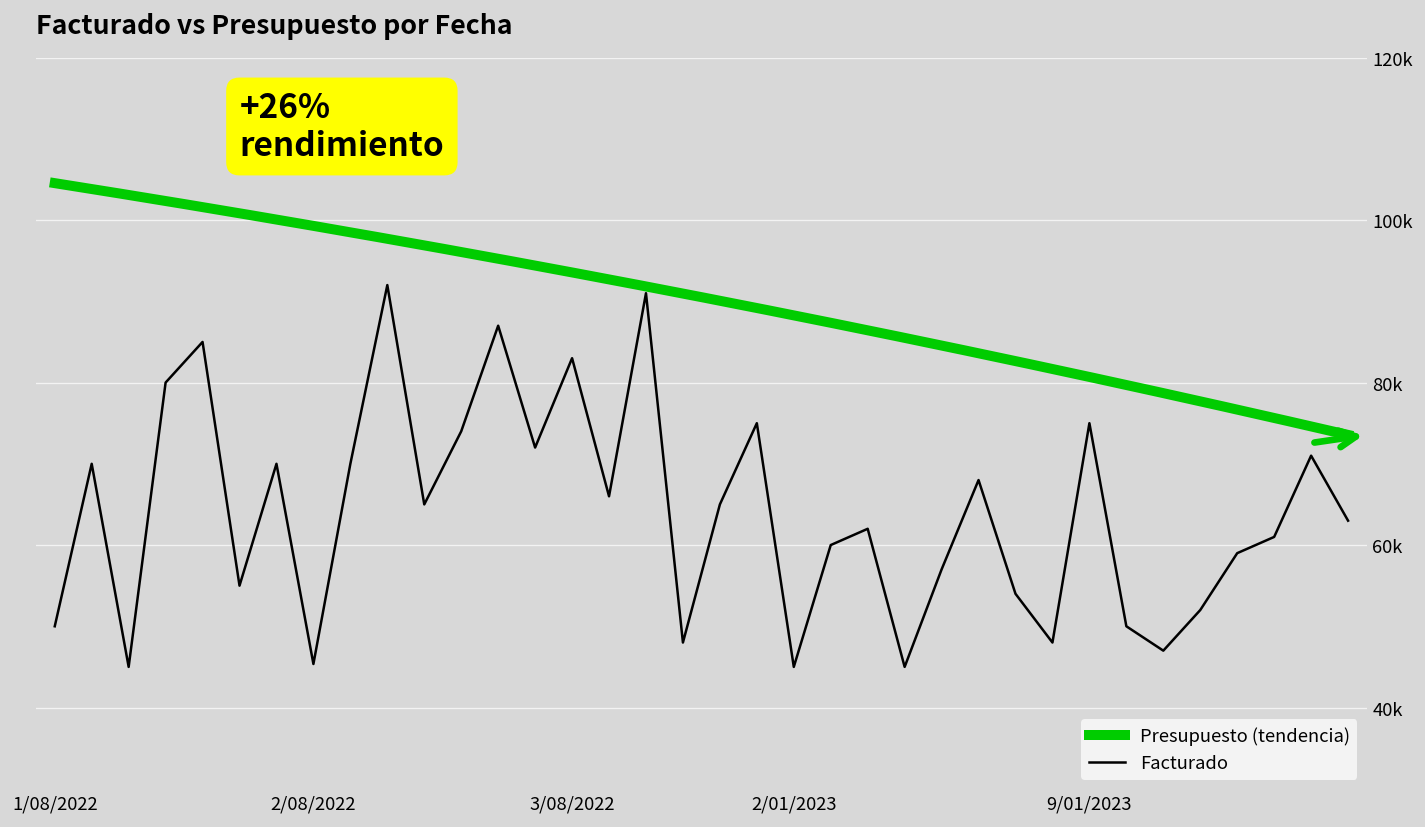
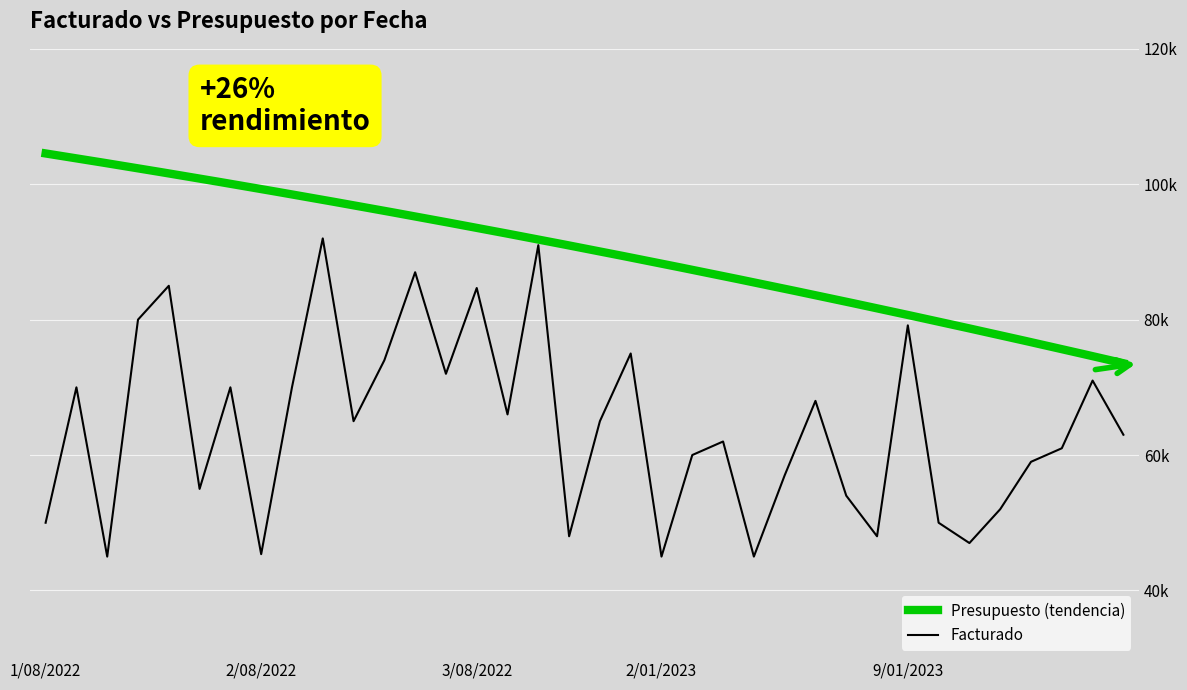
Facturado, 3/08/2022: 83000 -> 85000
Facturado, 9/01/2023: 75000 -> 79000
